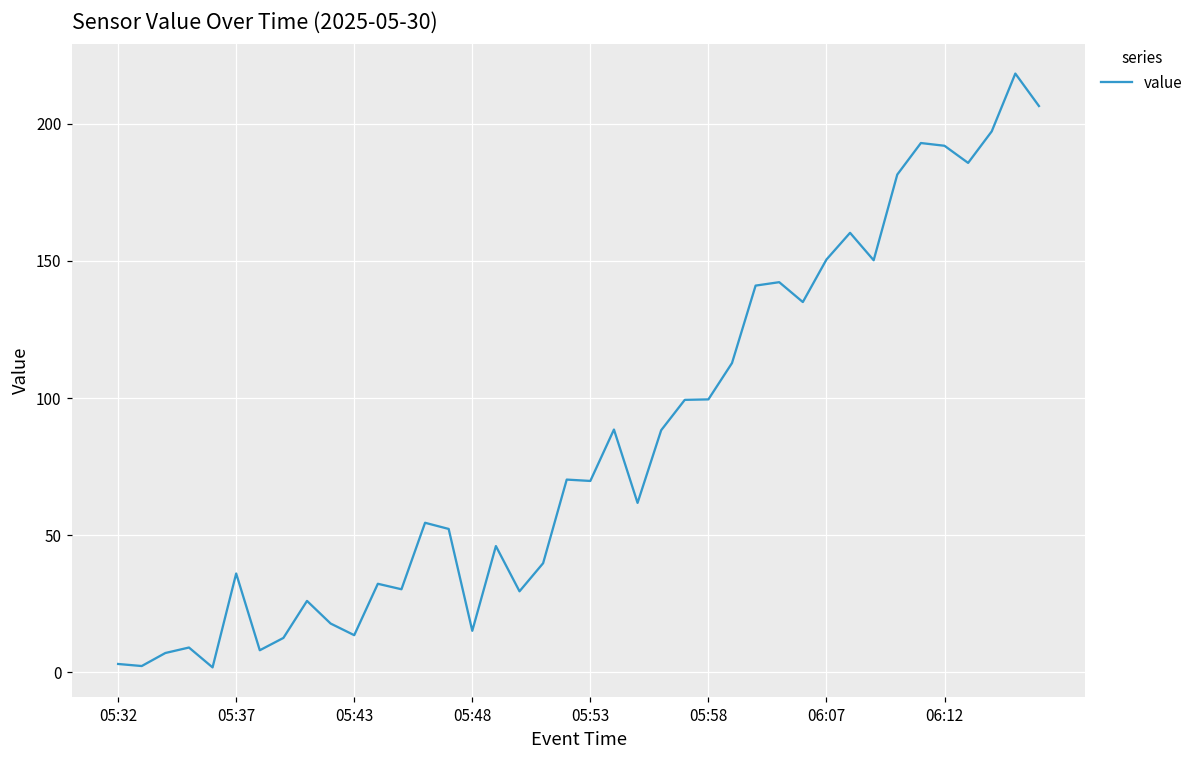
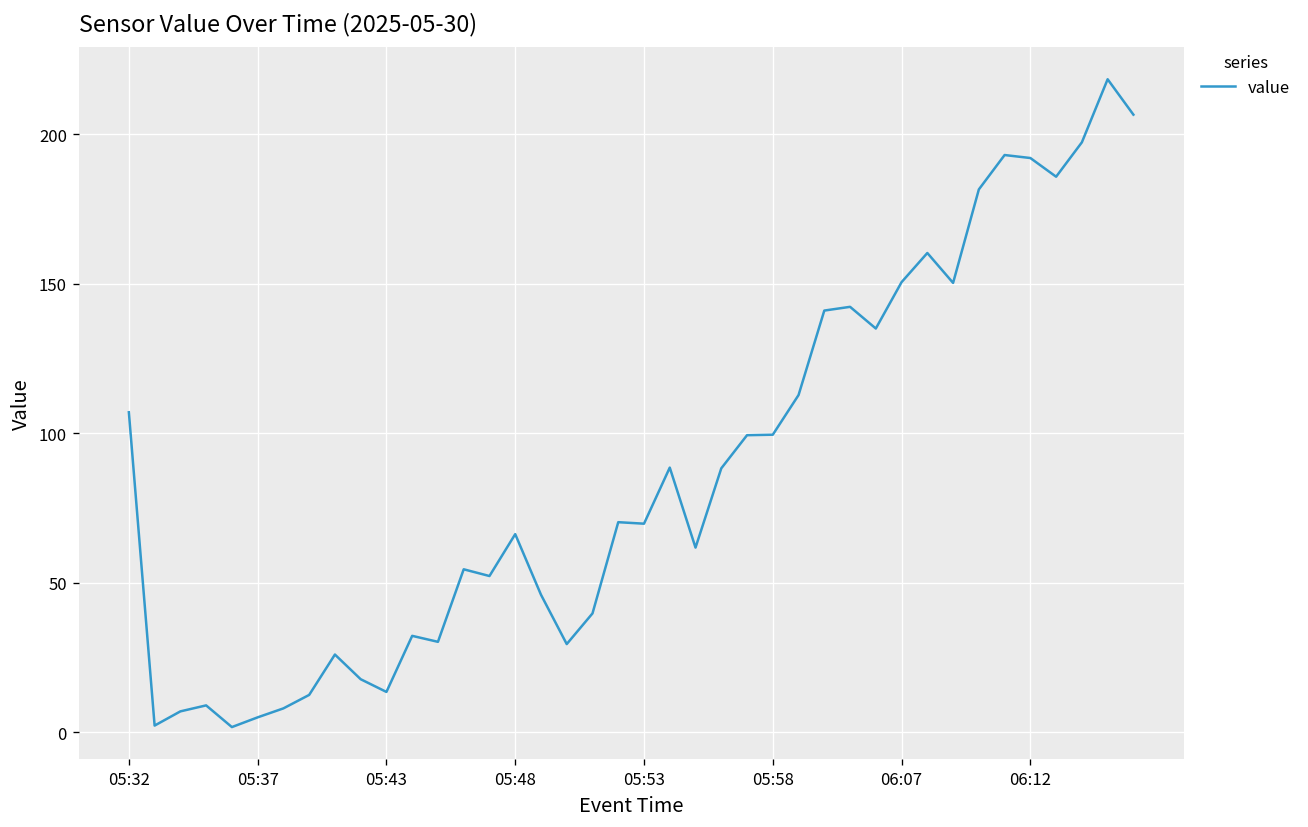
05:32: 3 -> 107
05:37: 36 -> 5
05:48: 15 -> 66
